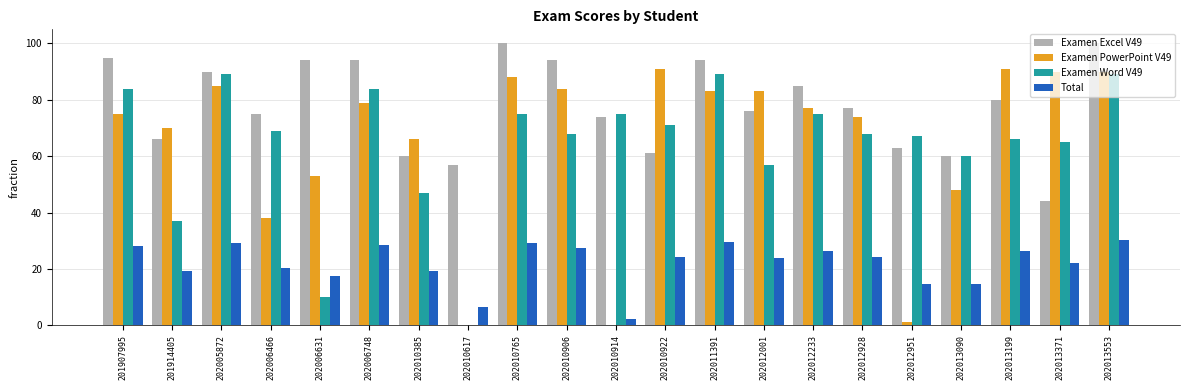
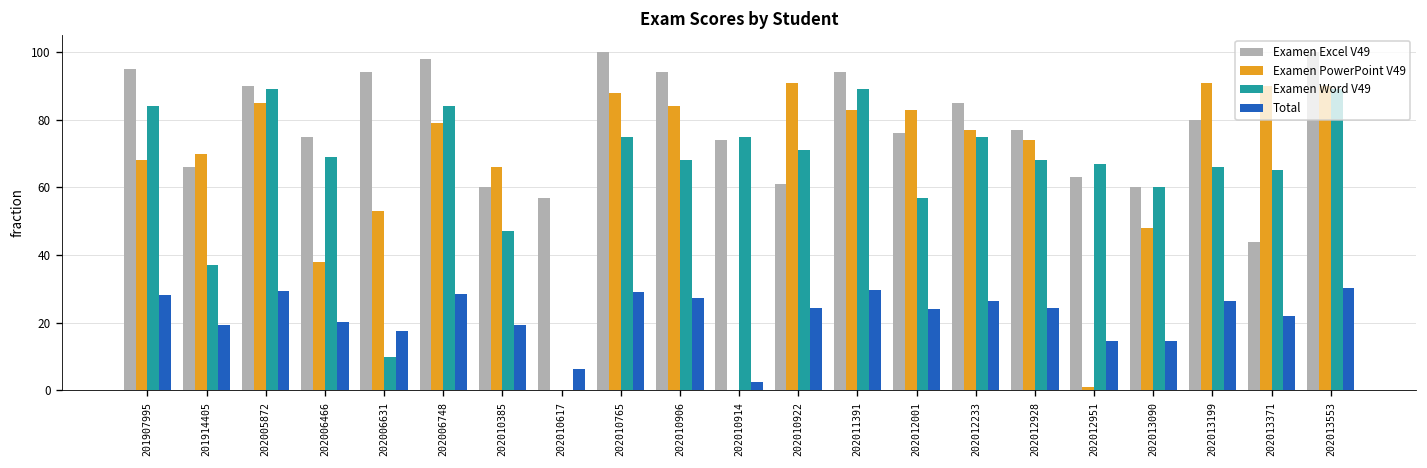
Examen PowerPoint V49, 201907995: 75 -> 68
Examen Excel V49, 202006748: 94 -> 98
